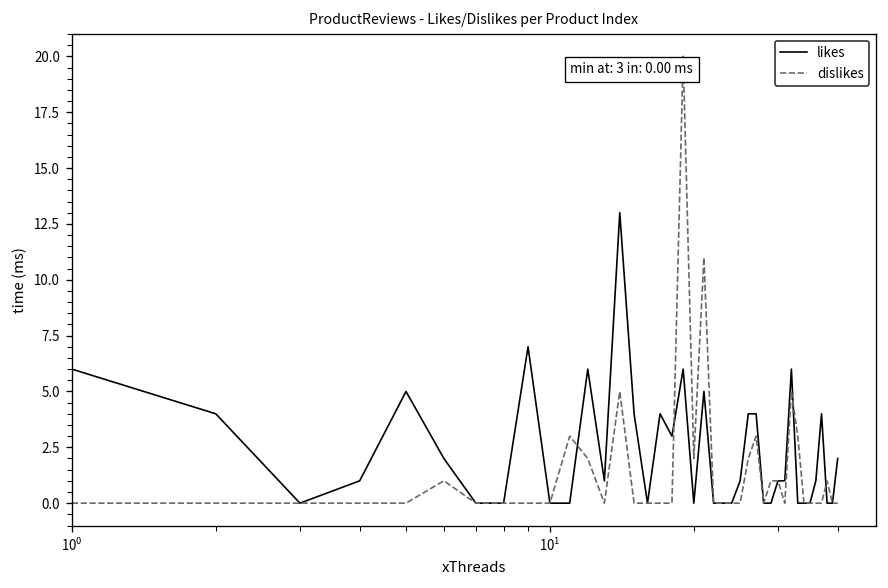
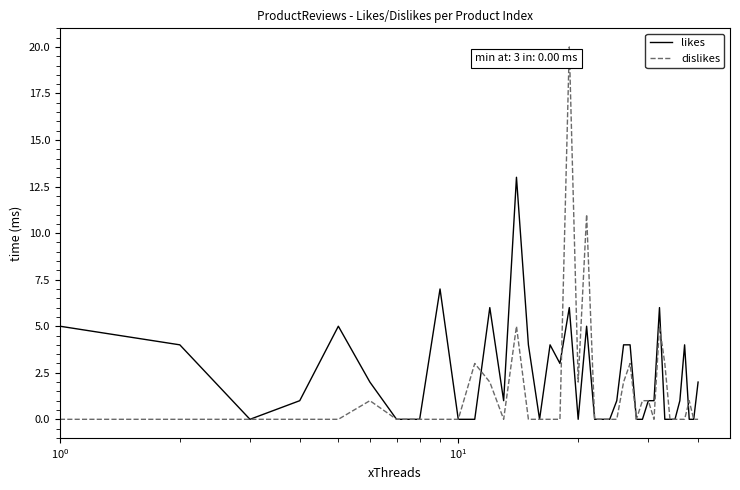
likes, 10^0: 6 -> 5
